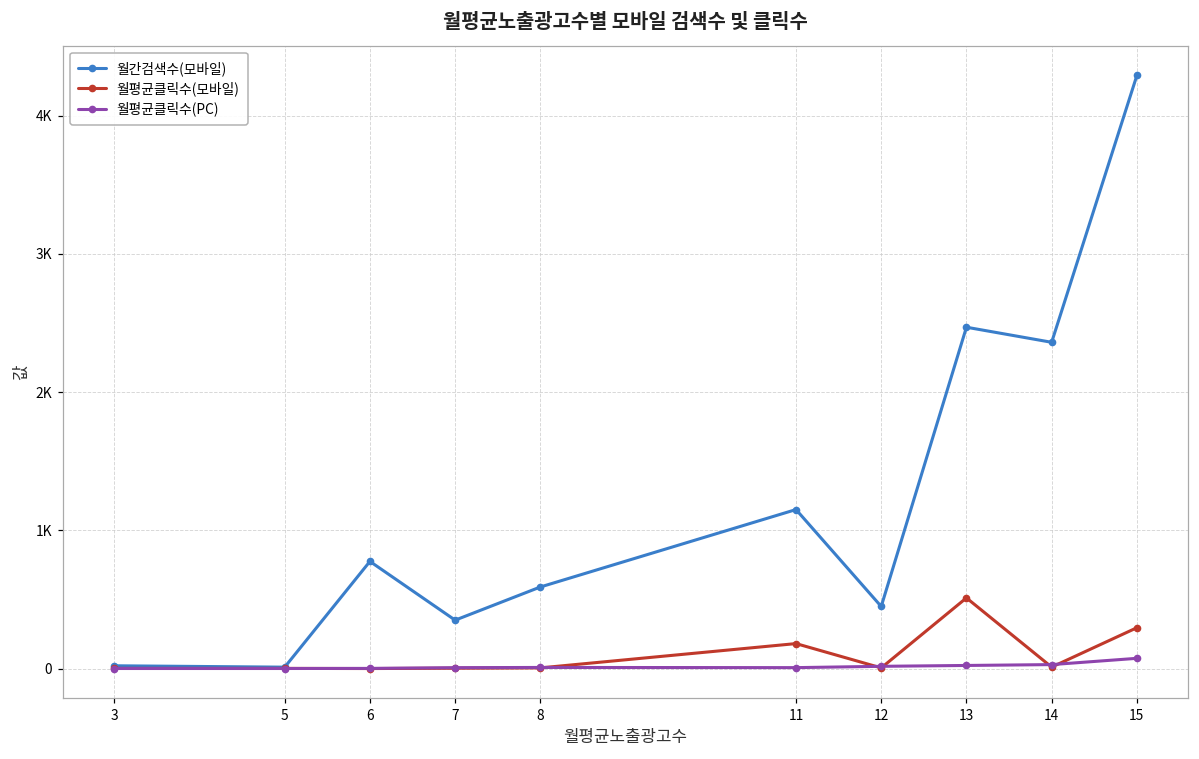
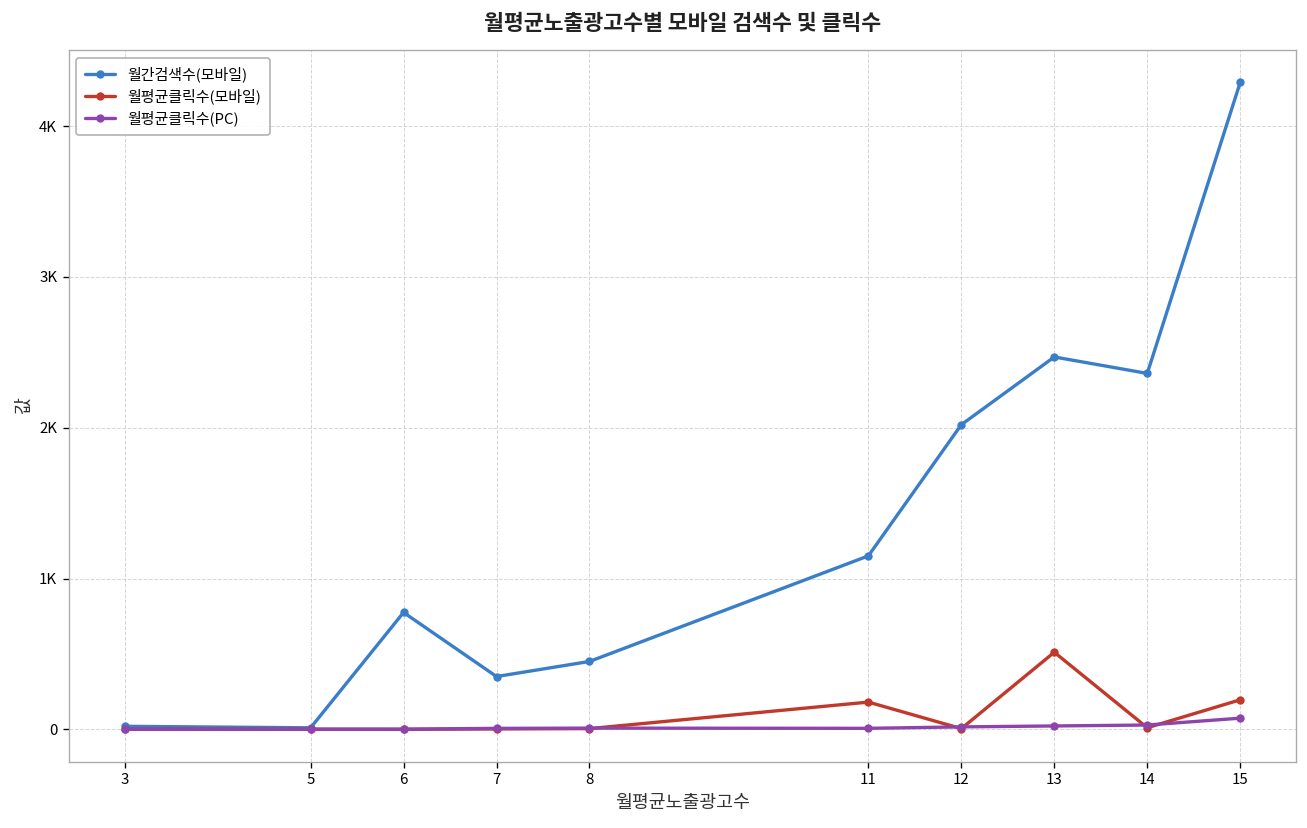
월간검색수(모바일), 8: 590 -> 450
월간검색수(모바일), 12: 450 -> 2020
월평균클릭수(모바일), 15: 300 -> 200
